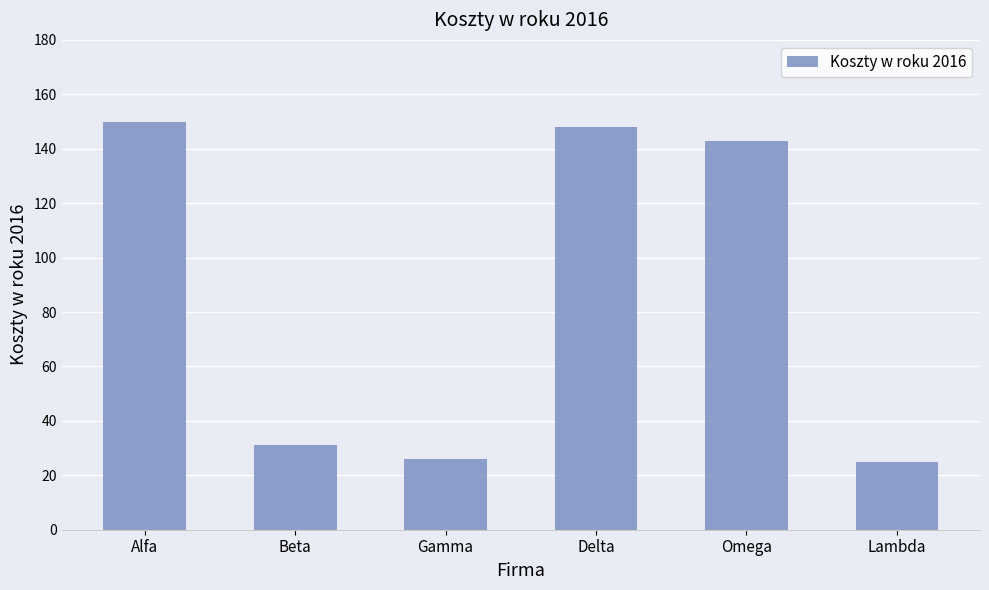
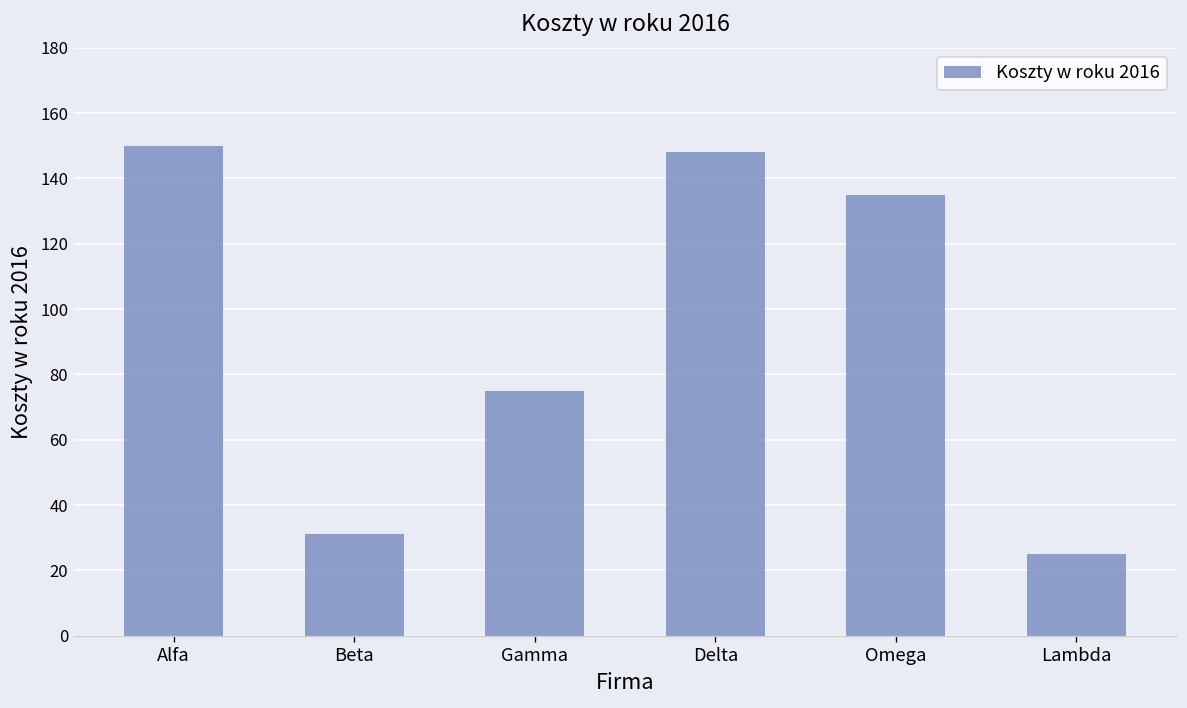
Gamma: 26 -> 75
Omega: 143 -> 135
